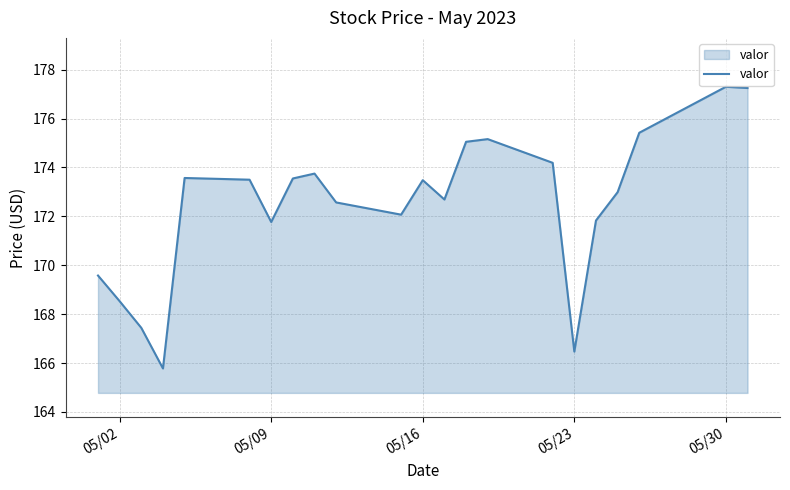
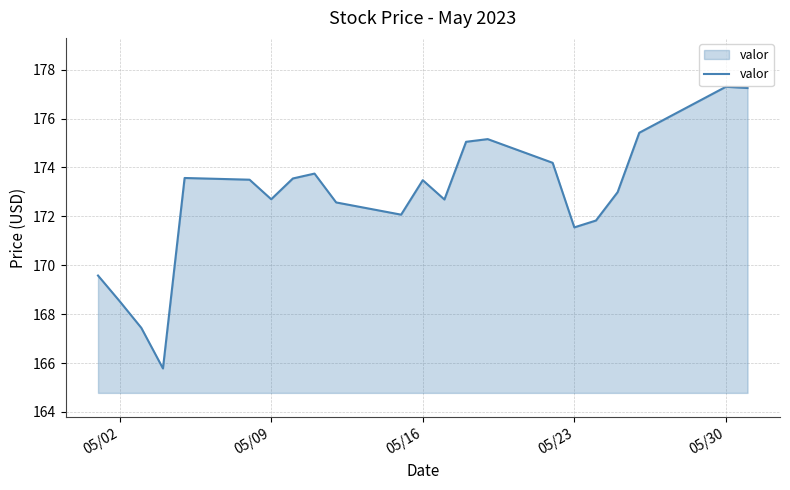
05/09: 171.8 -> 172.7
05/23: 166.5 -> 171.6
